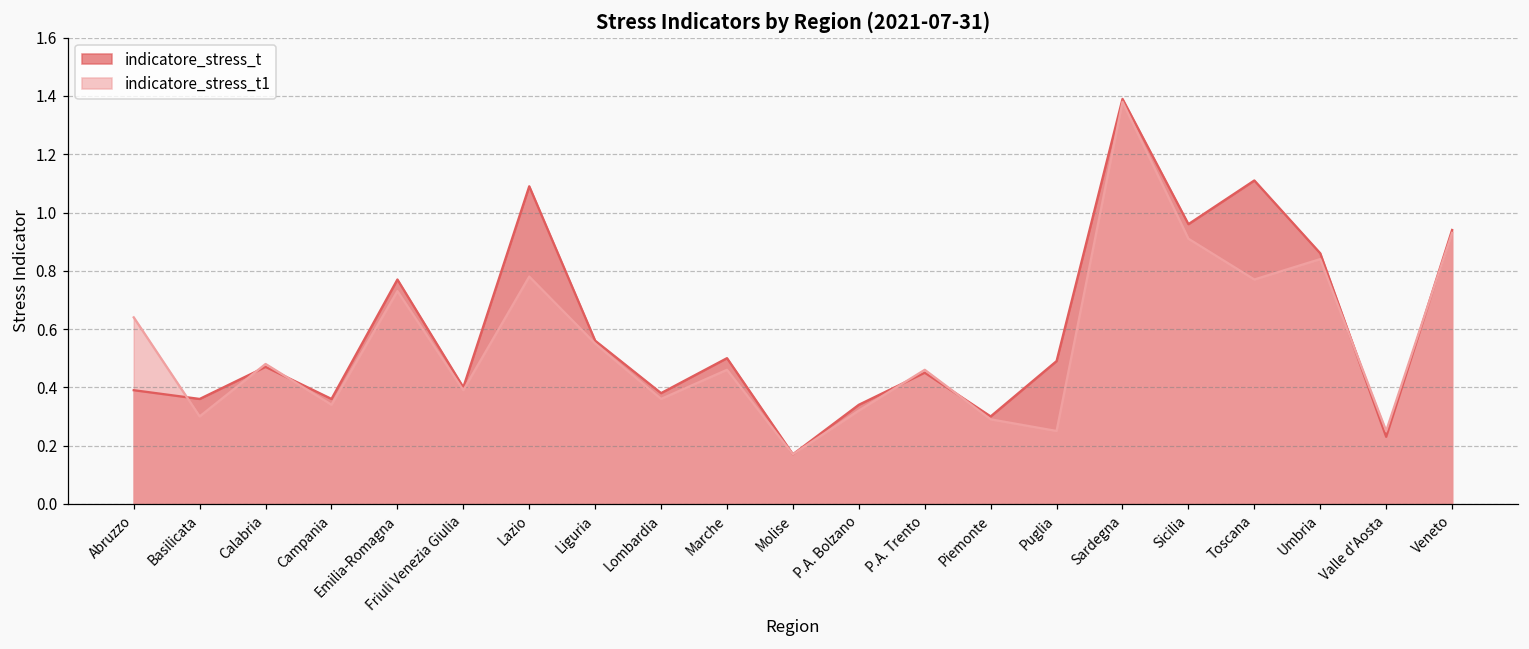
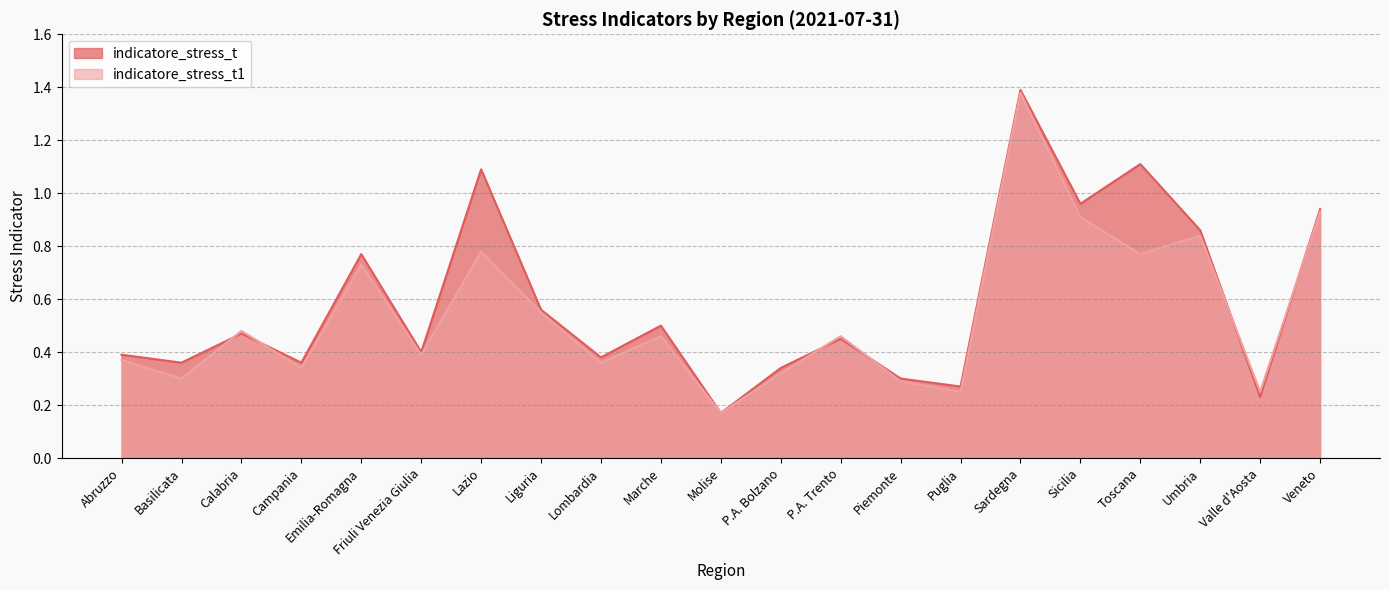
indicatore_stress_t1, Abruzzo: 0.64 -> 0.37
indicatore_stress_t, Puglia: 0.49 -> 0.27
